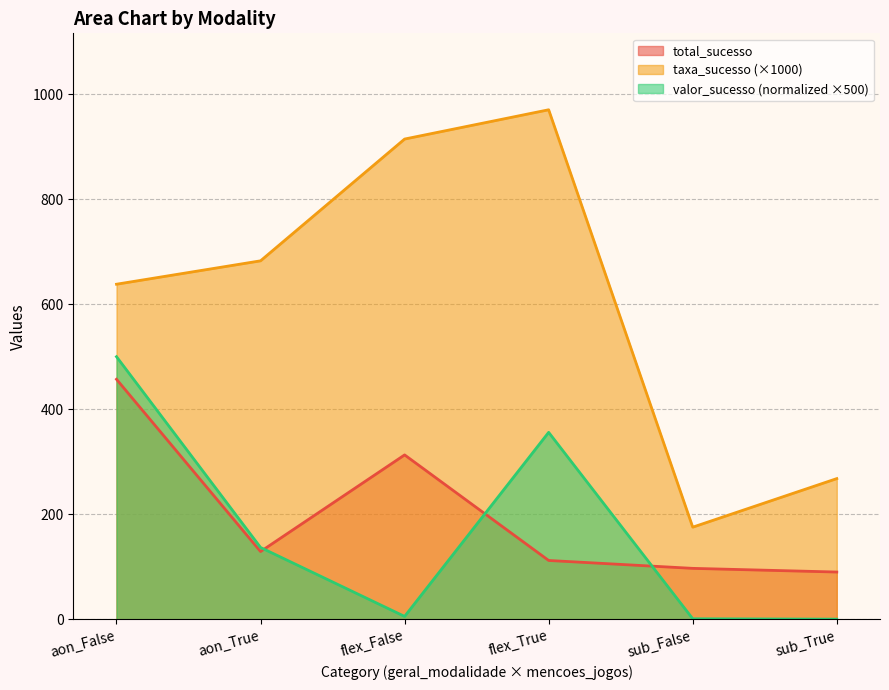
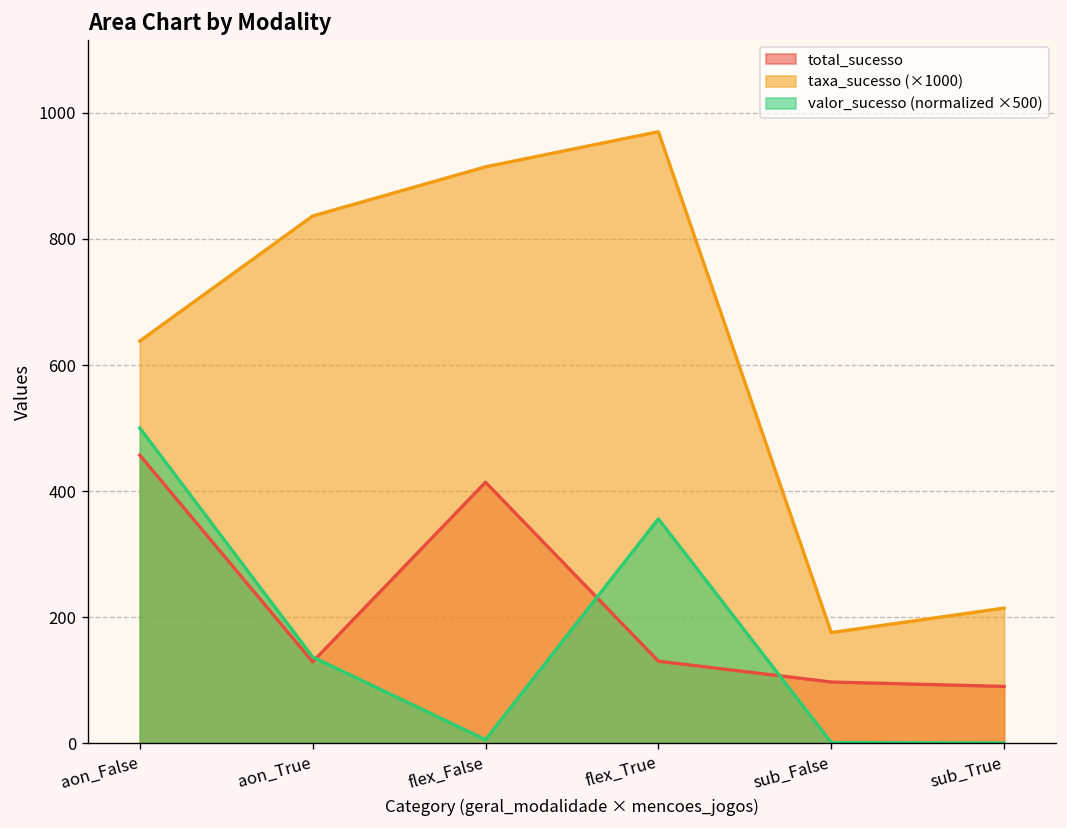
taxa_sucesso (×1000), aon_True: 680 -> 840
total_sucesso, flex_False: 310 -> 410
total_sucesso, flex_True: 110 -> 130
taxa_sucesso (×1000), sub_True: 270 -> 210
